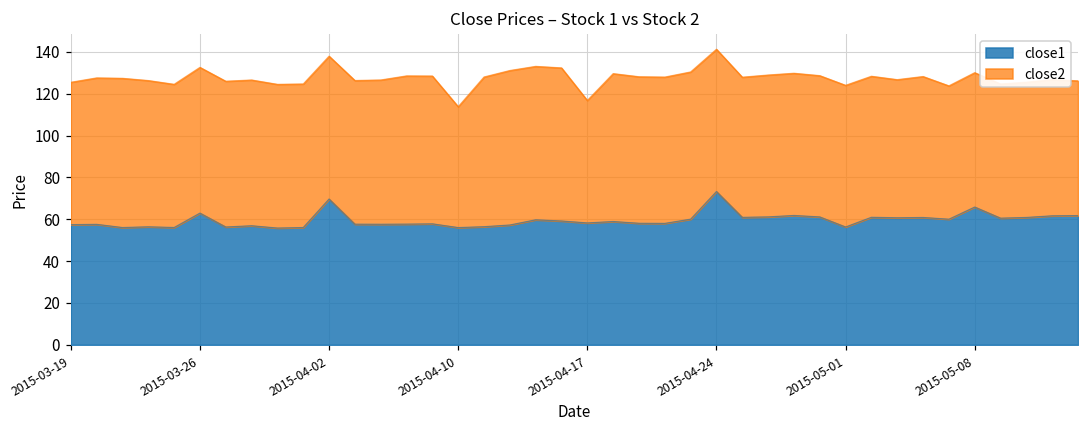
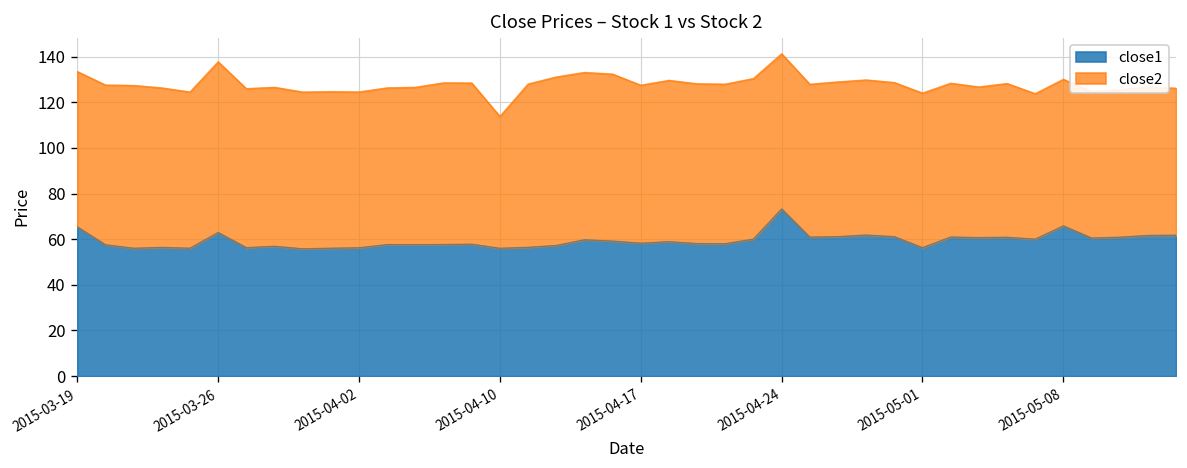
close1, 2015-03-19: 57 -> 65
close2, 2015-03-26: 70 -> 75
close1, 2015-04-02: 70 -> 56
close2, 2015-04-17: 59 -> 69
